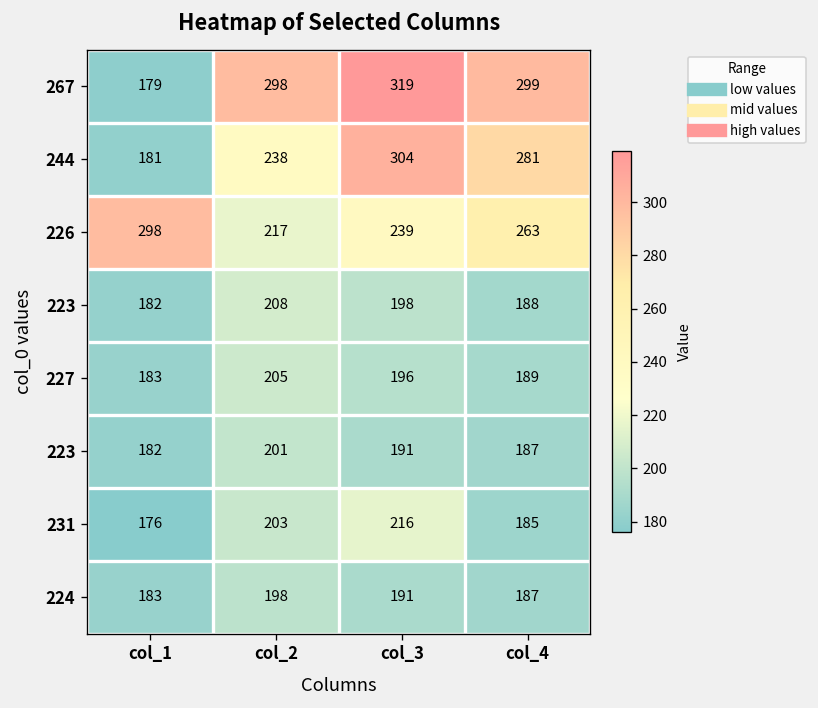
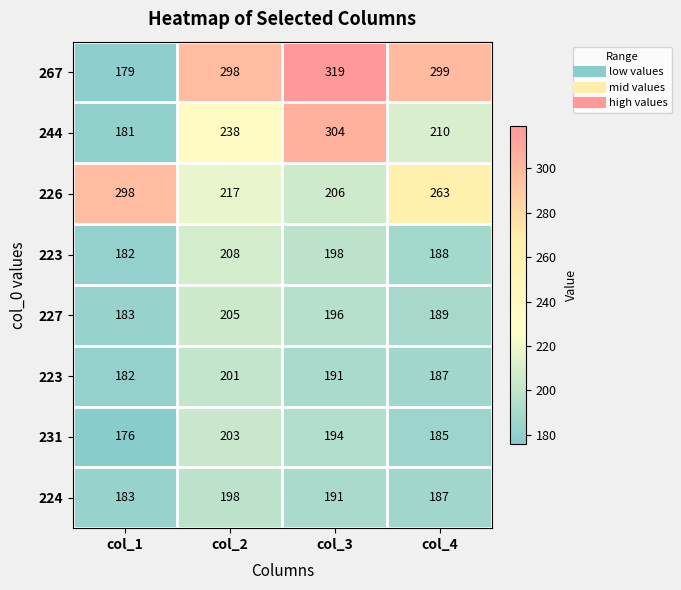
244, col_4: 281 -> 210
226, col_3: 239 -> 206
231, col_3: 216 -> 194
